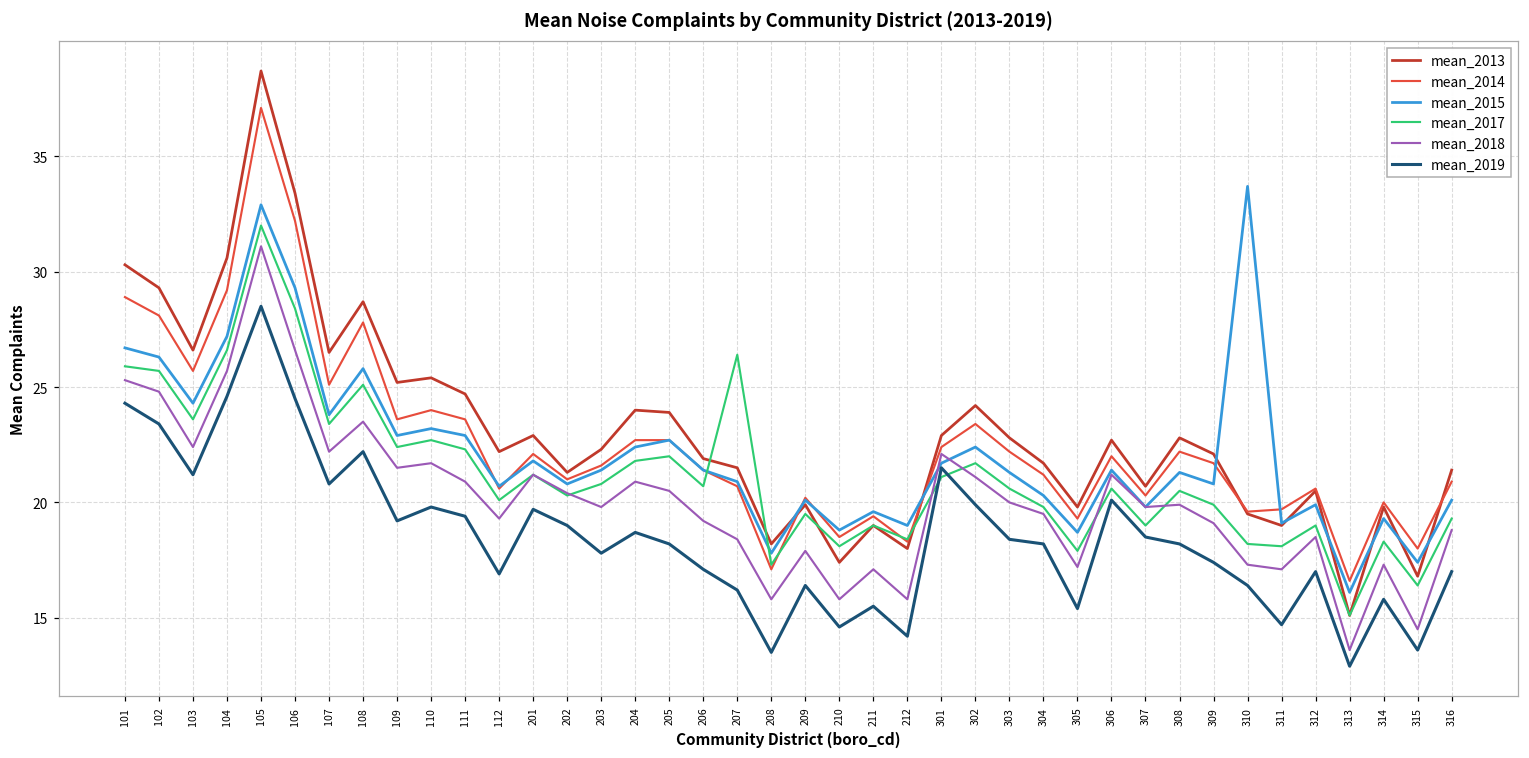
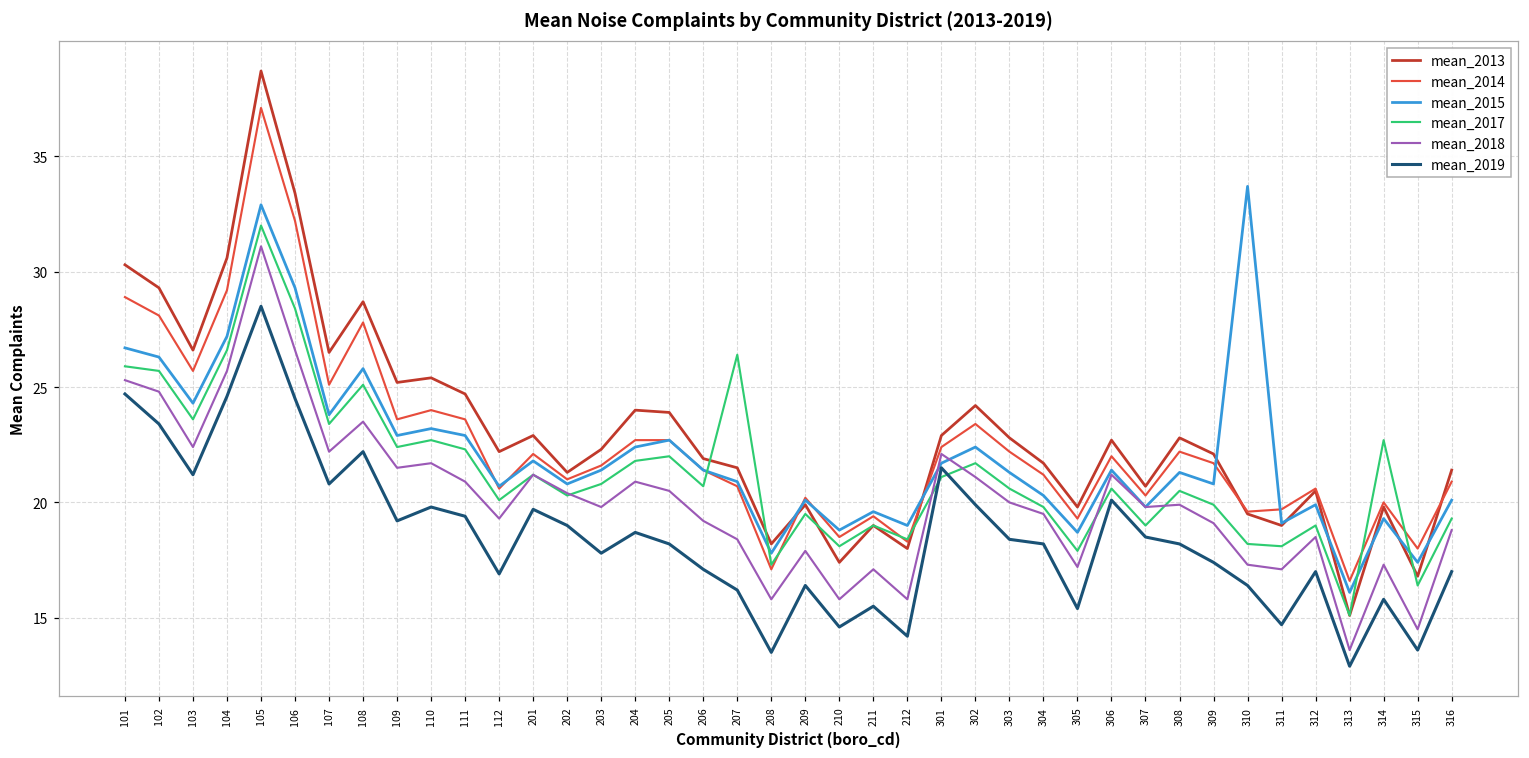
mean_2019, 101: 24.3 -> 24.7
mean_2017, 314: 18.3 -> 22.7
